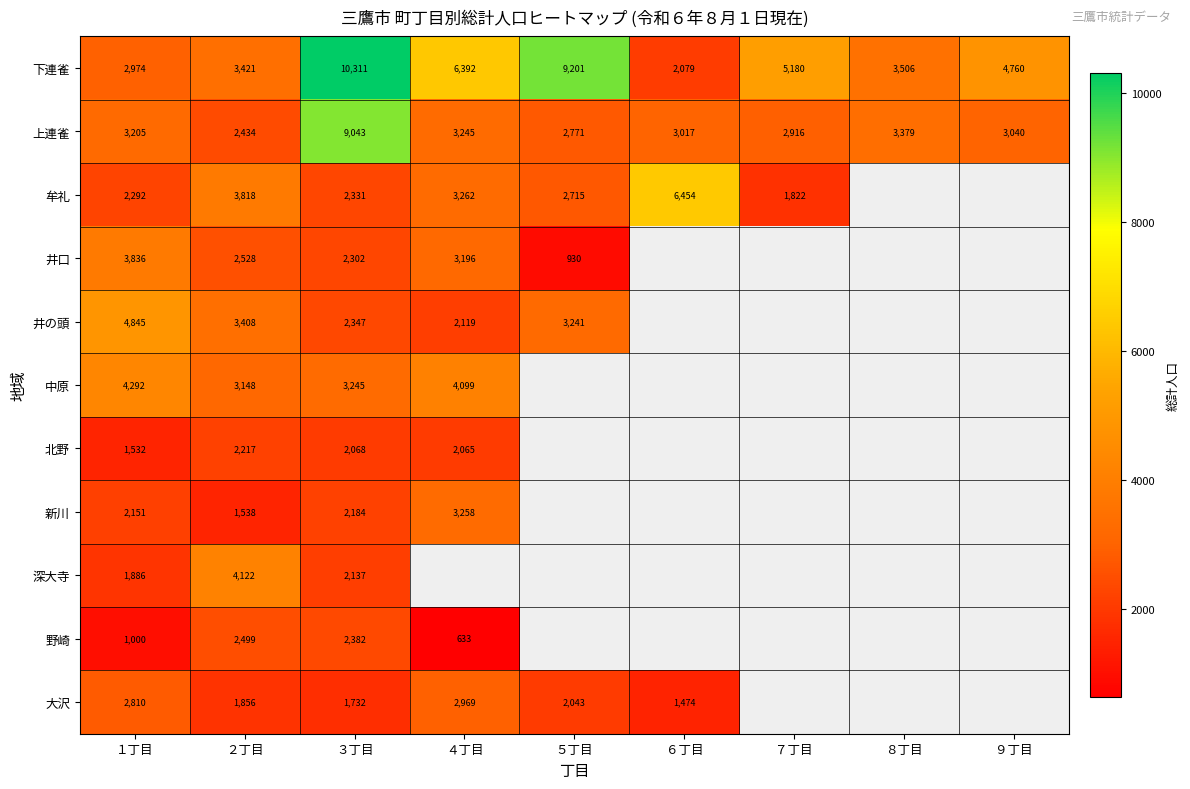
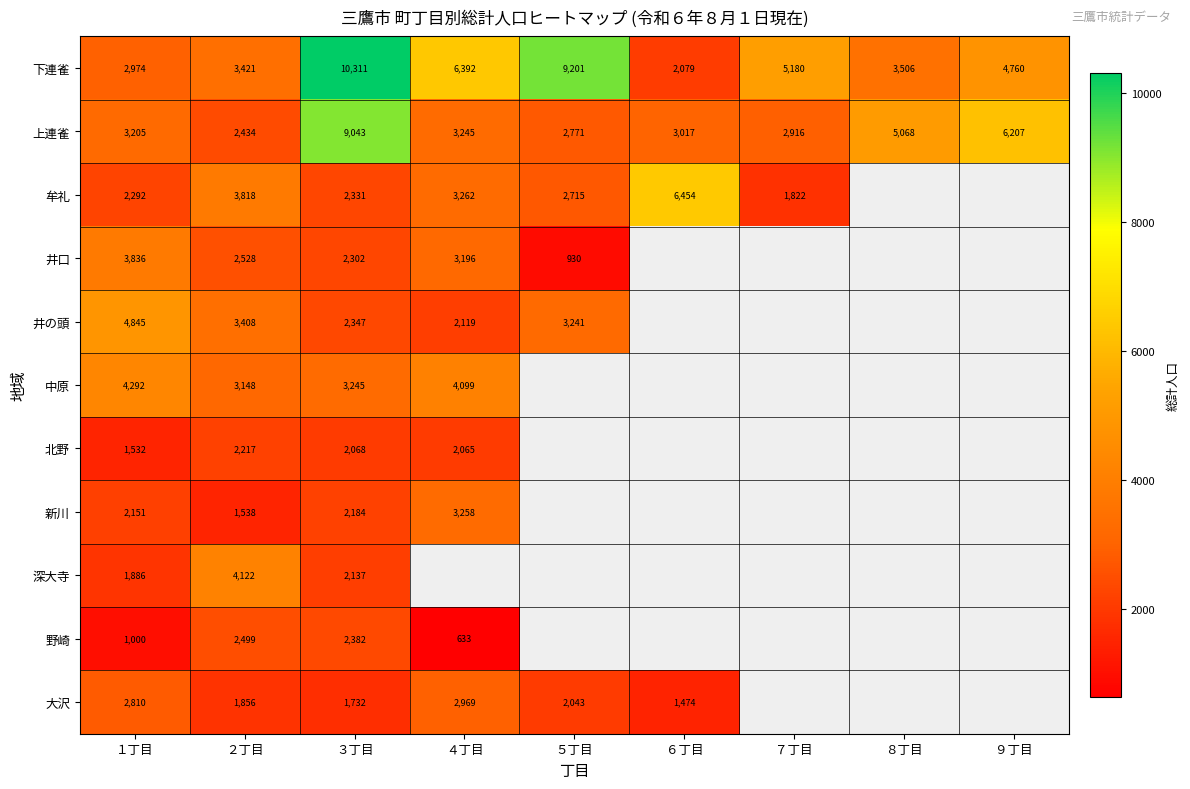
上連雀, ８丁目: 3,379 -> 5,068
上連雀, ９丁目: 3,040 -> 6,207
